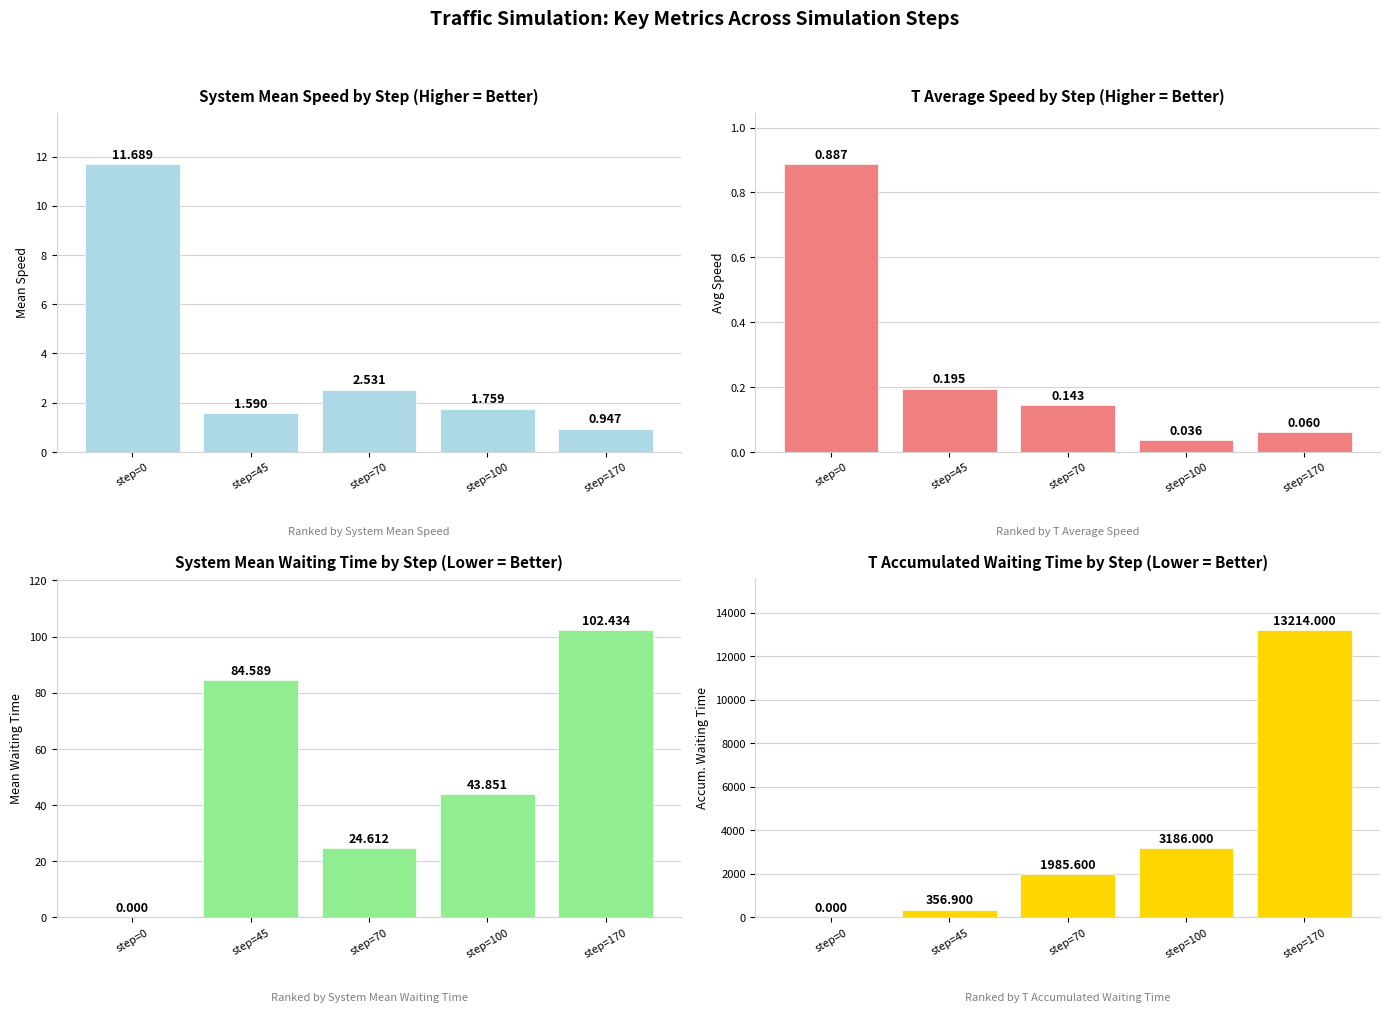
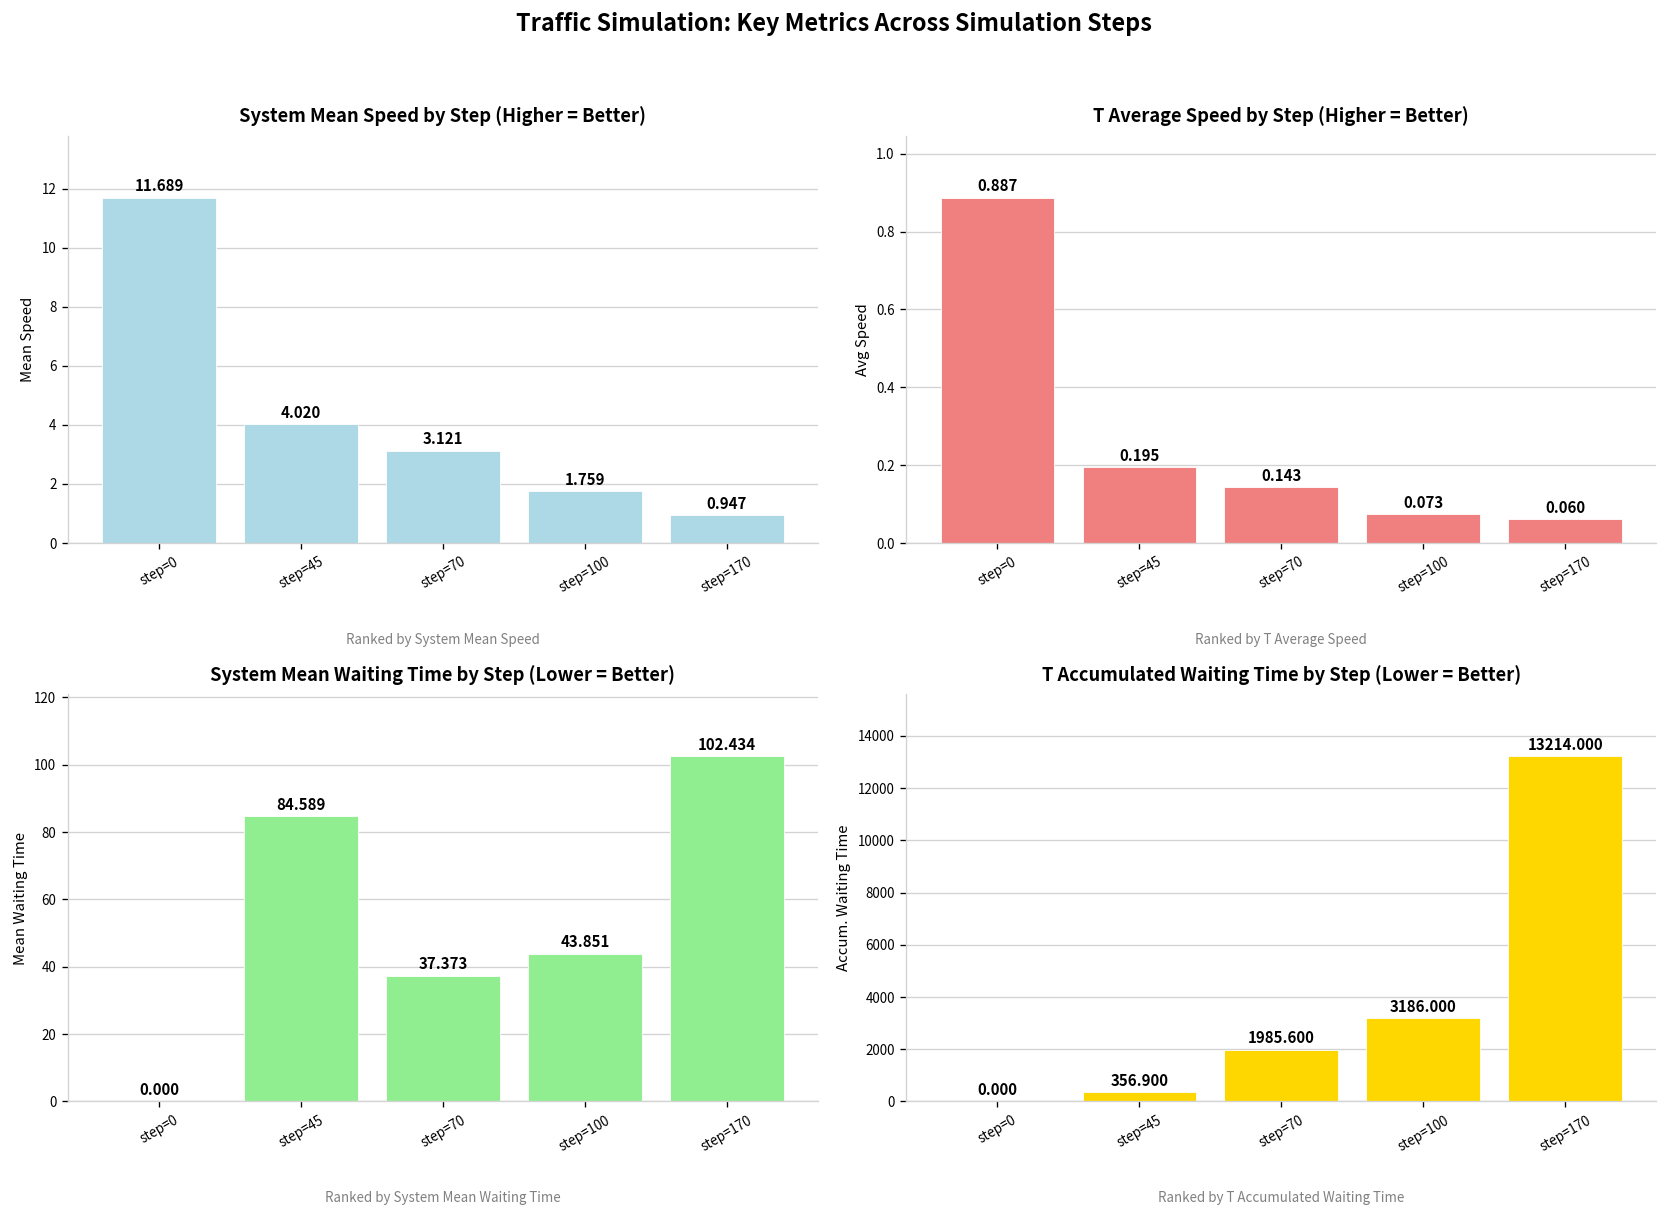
System Mean Speed by Step (Higher = Better), step=45: 1.590 -> 4.020
System Mean Speed by Step (Higher = Better), step=70: 2.531 -> 3.121
T Average Speed by Step (Higher = Better), step=100: 0.036 -> 0.073
System Mean Waiting Time by Step (Lower = Better), step=70: 24.612 -> 37.373
